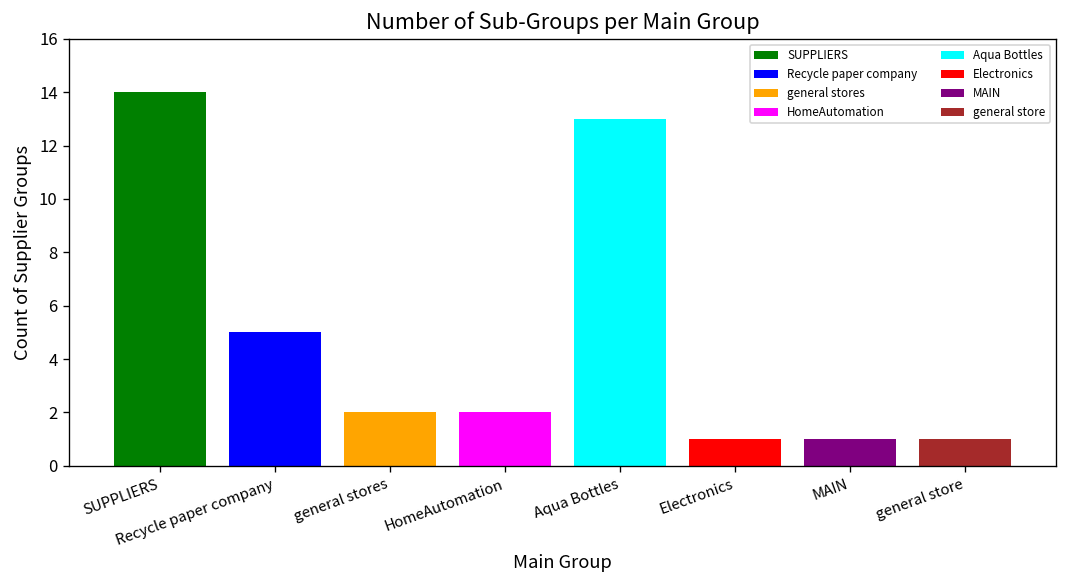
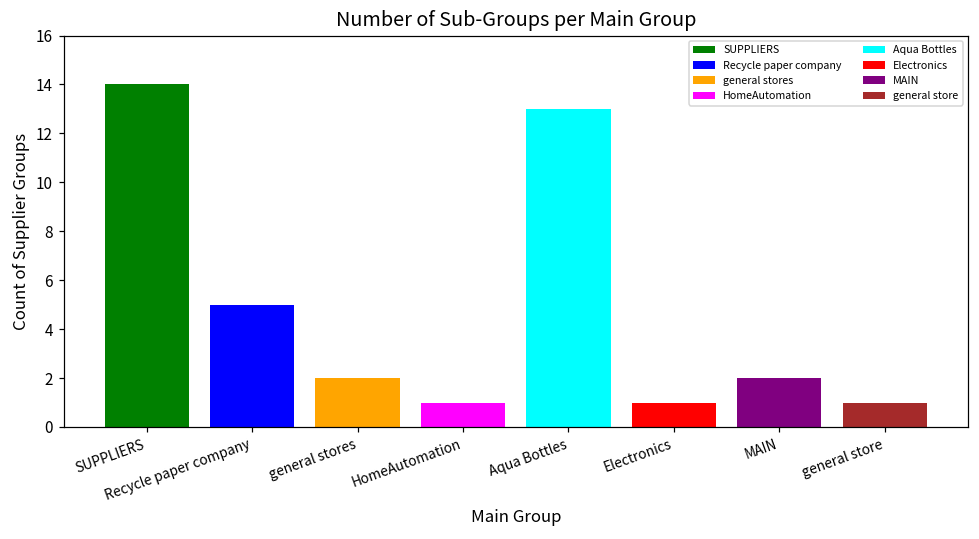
HomeAutomation: 2 -> 1
MAIN: 1 -> 2
